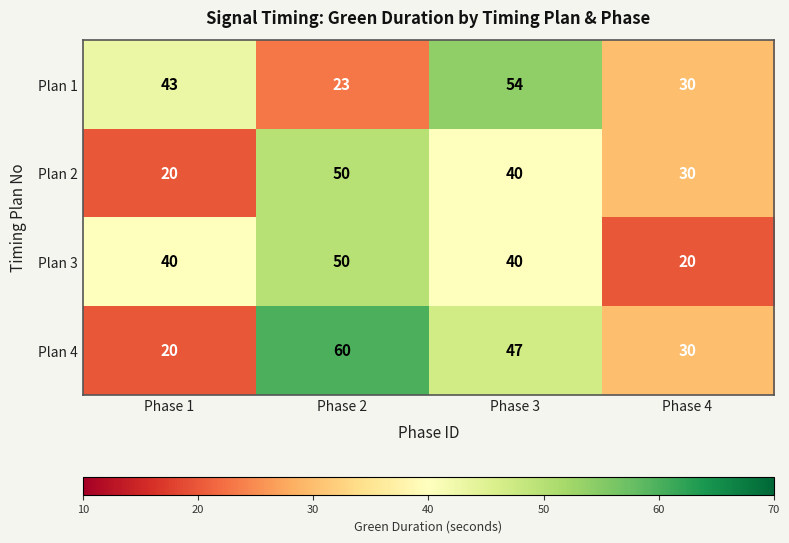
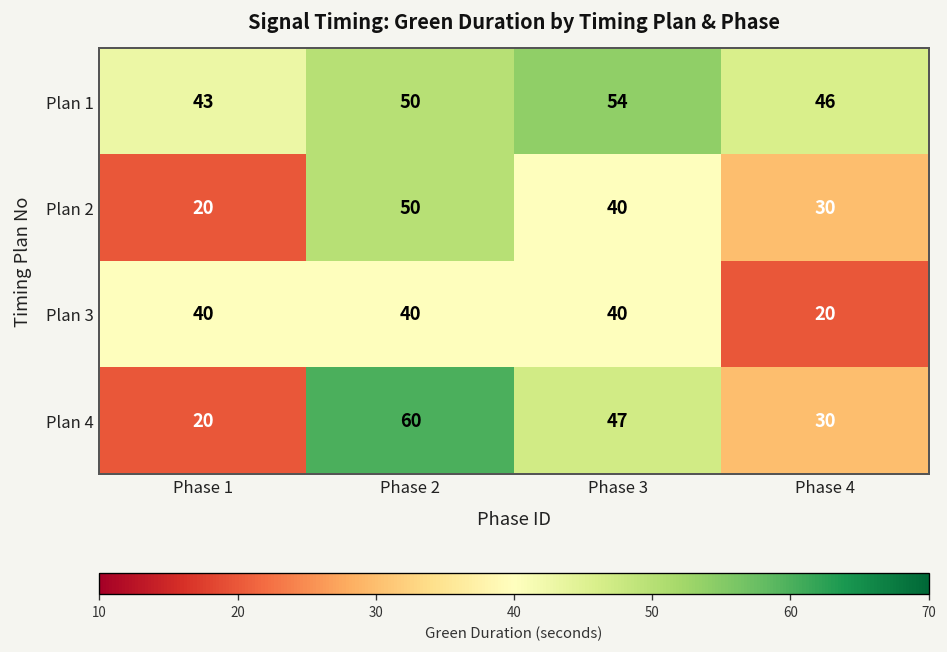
Plan 1, Phase 2: 23 -> 50
Plan 1, Phase 4: 30 -> 46
Plan 3, Phase 2: 50 -> 40
